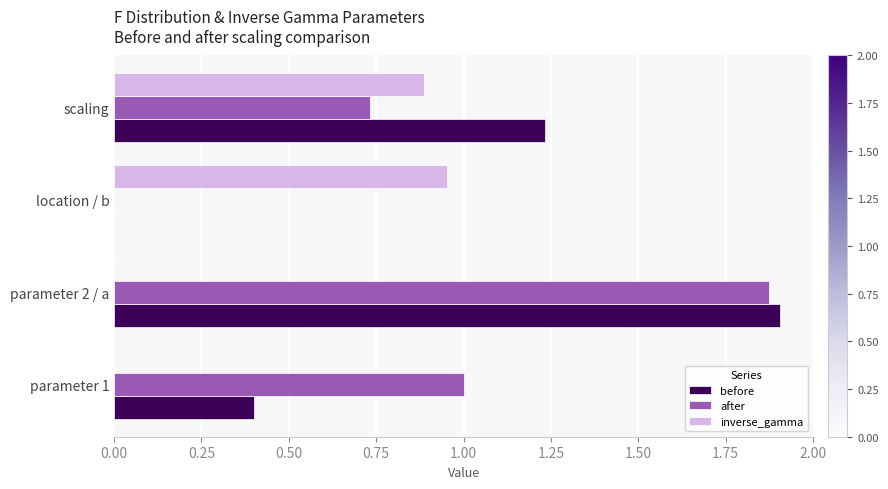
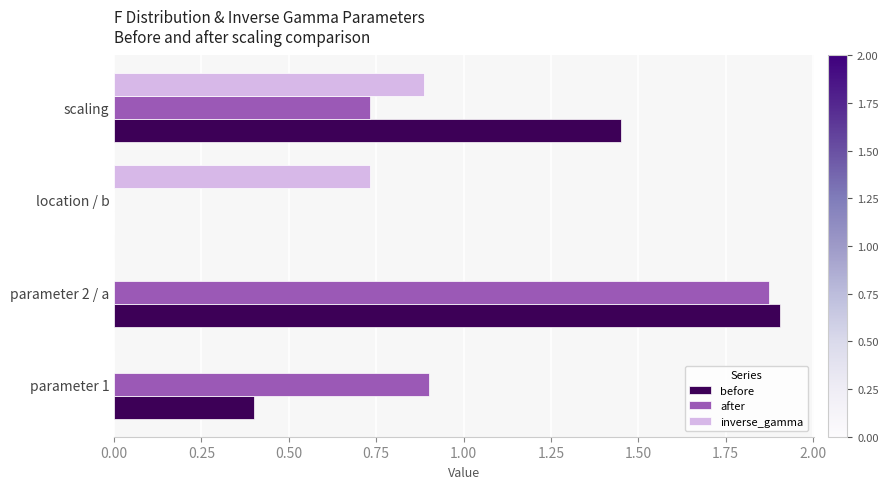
before, scaling: 1.23 -> 1.45
inverse_gamma, location / b: 0.95 -> 0.73
after, parameter 1: 1.0 -> 0.9
